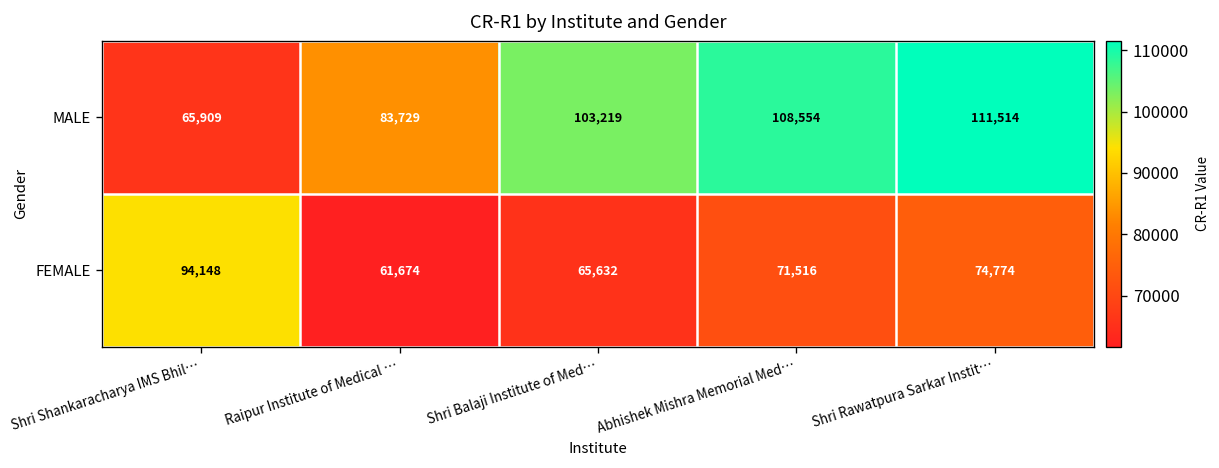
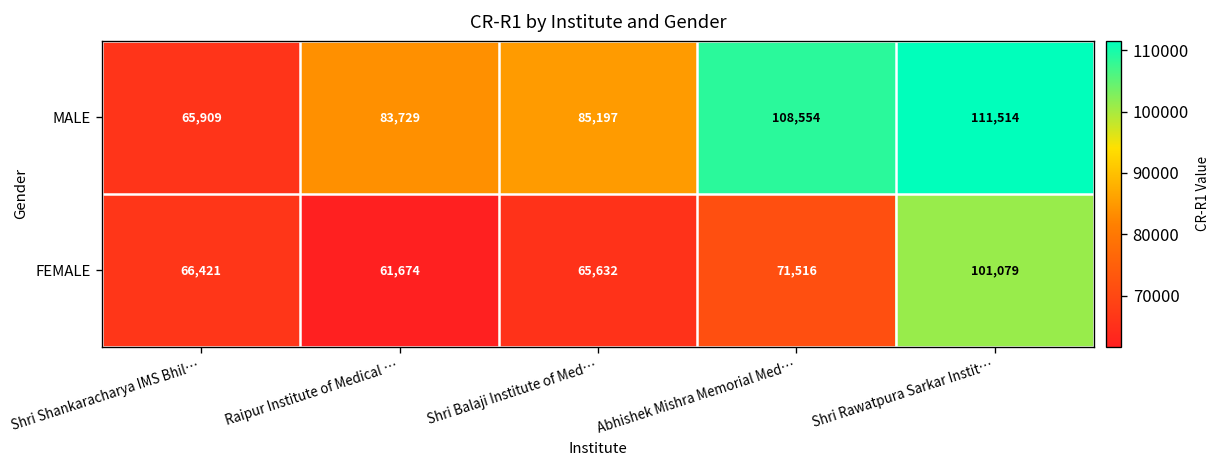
MALE, Shri Balaji Institute of Med…: 103,219 -> 85,197
FEMALE, Shri Shankaracharya IMS Bhil…: 94,148 -> 66,421
FEMALE, Shri Rawatpura Sarkar Instit…: 74,774 -> 101,079
